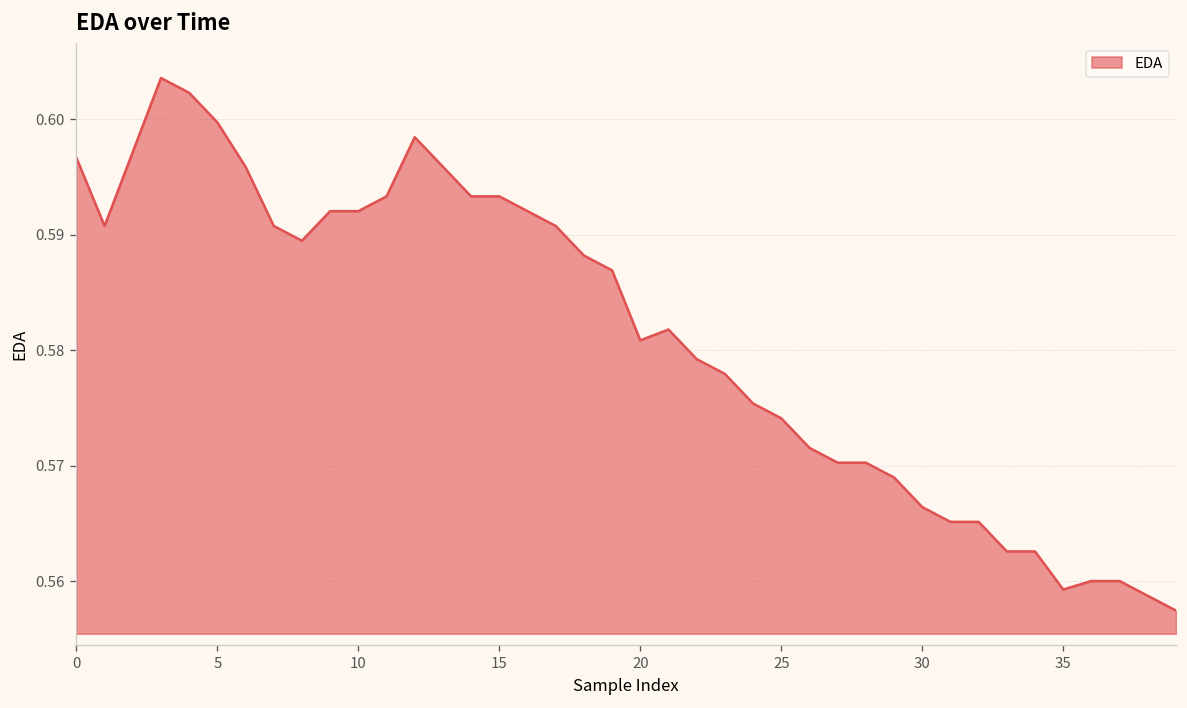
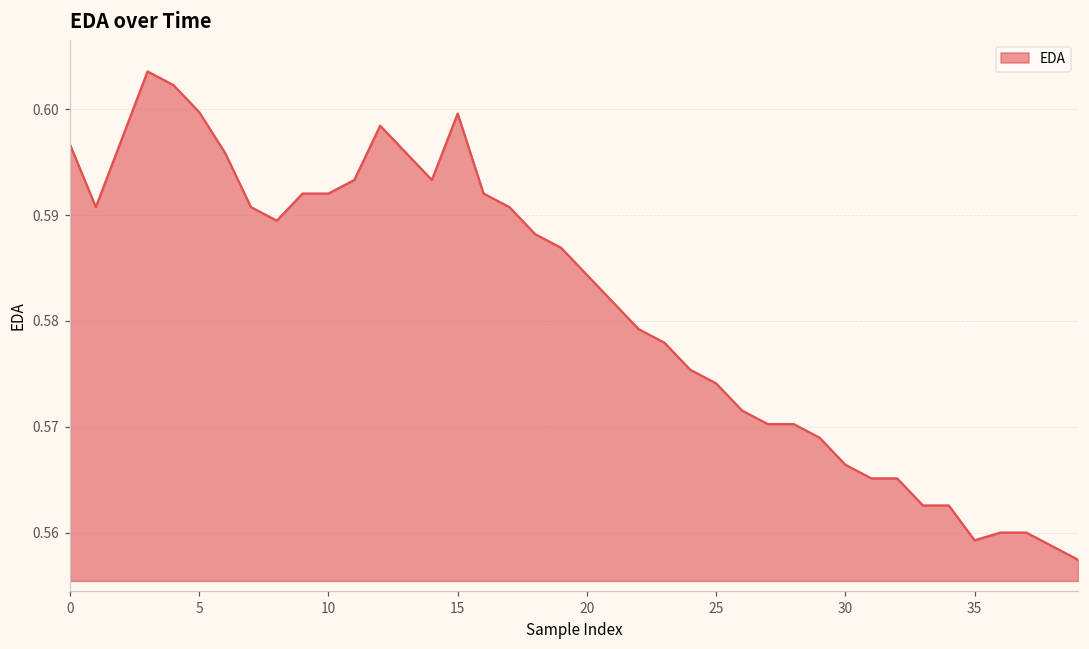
15: 0.593 -> 0.600
20: 0.581 -> 0.584
